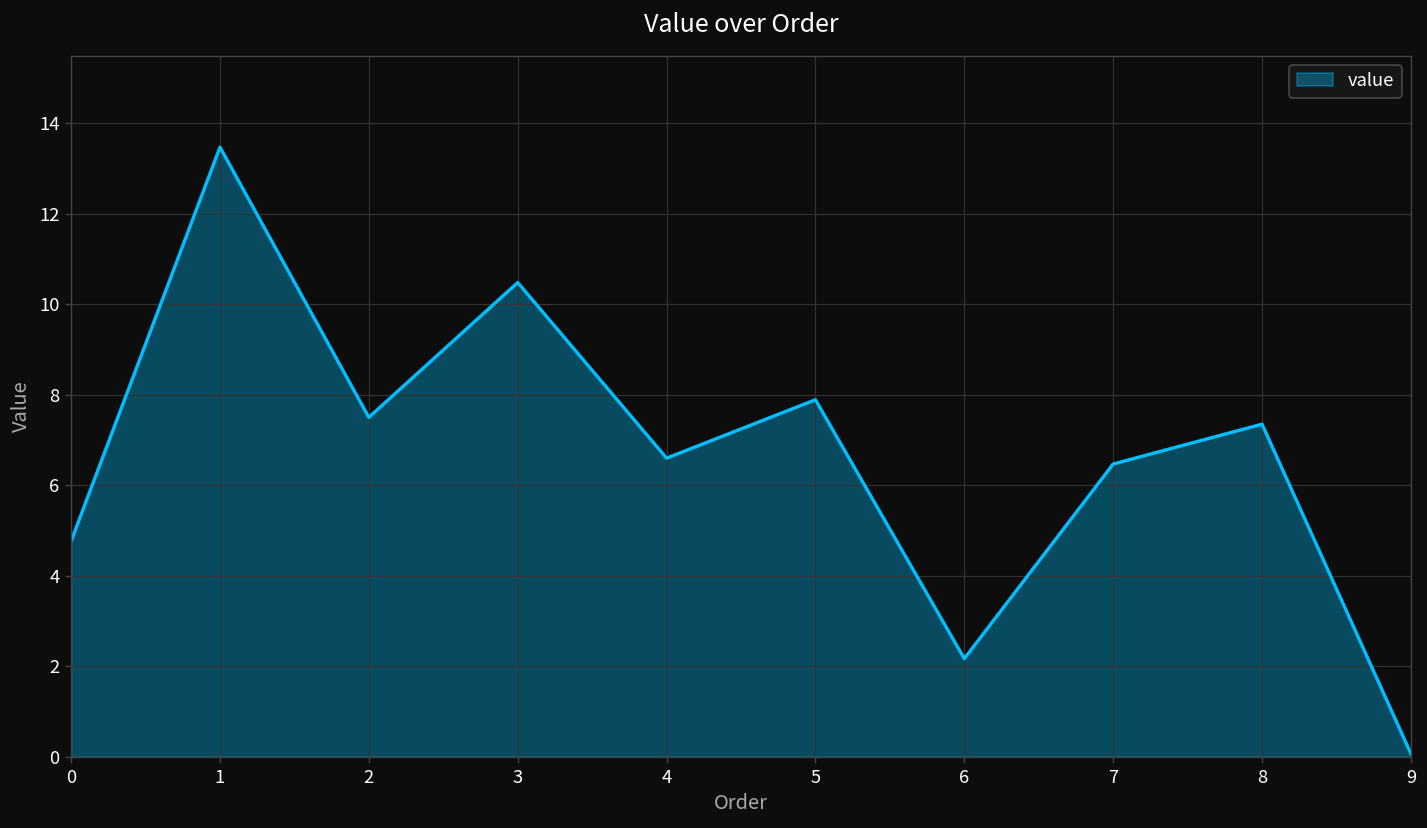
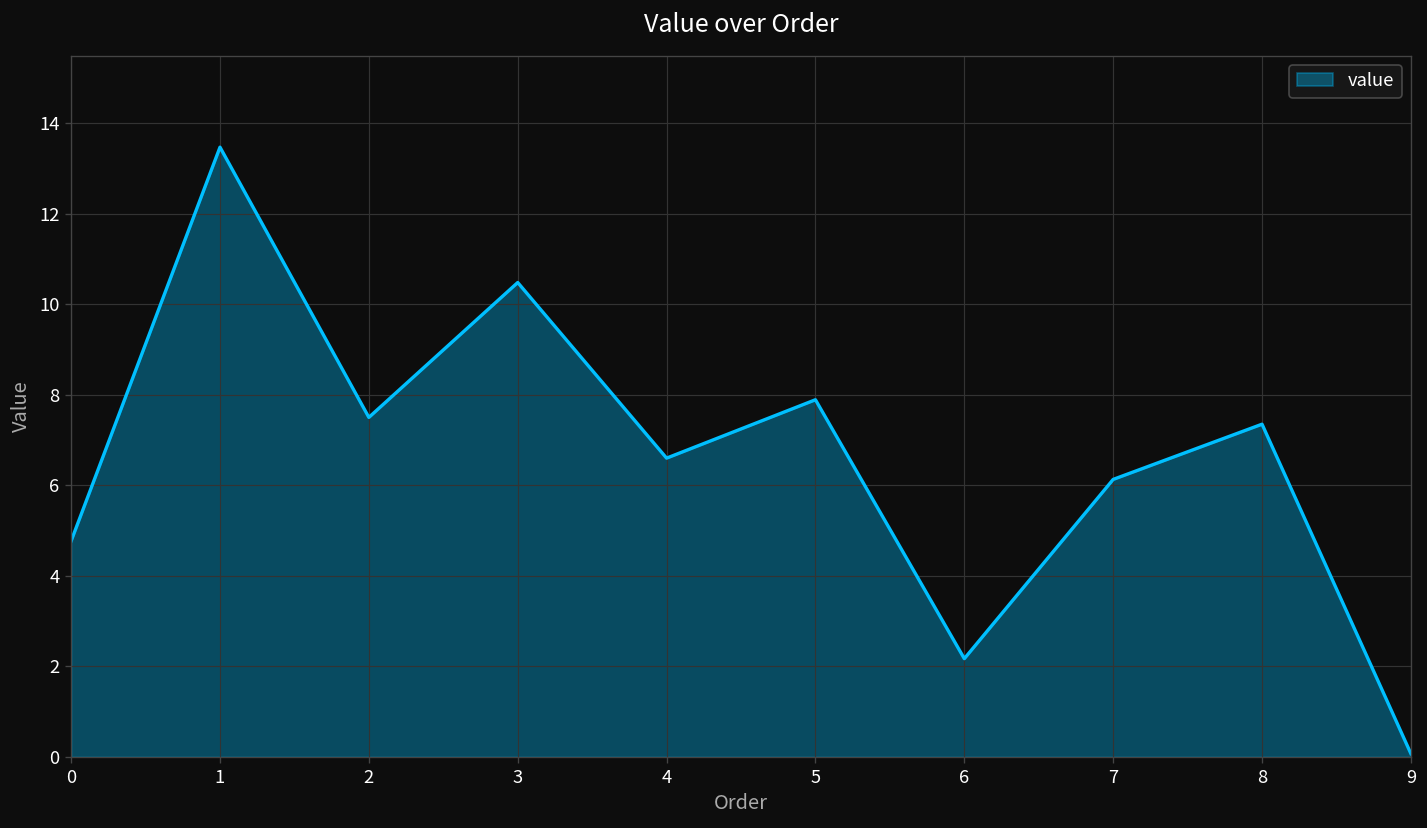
7: 6.5 -> 6.1
